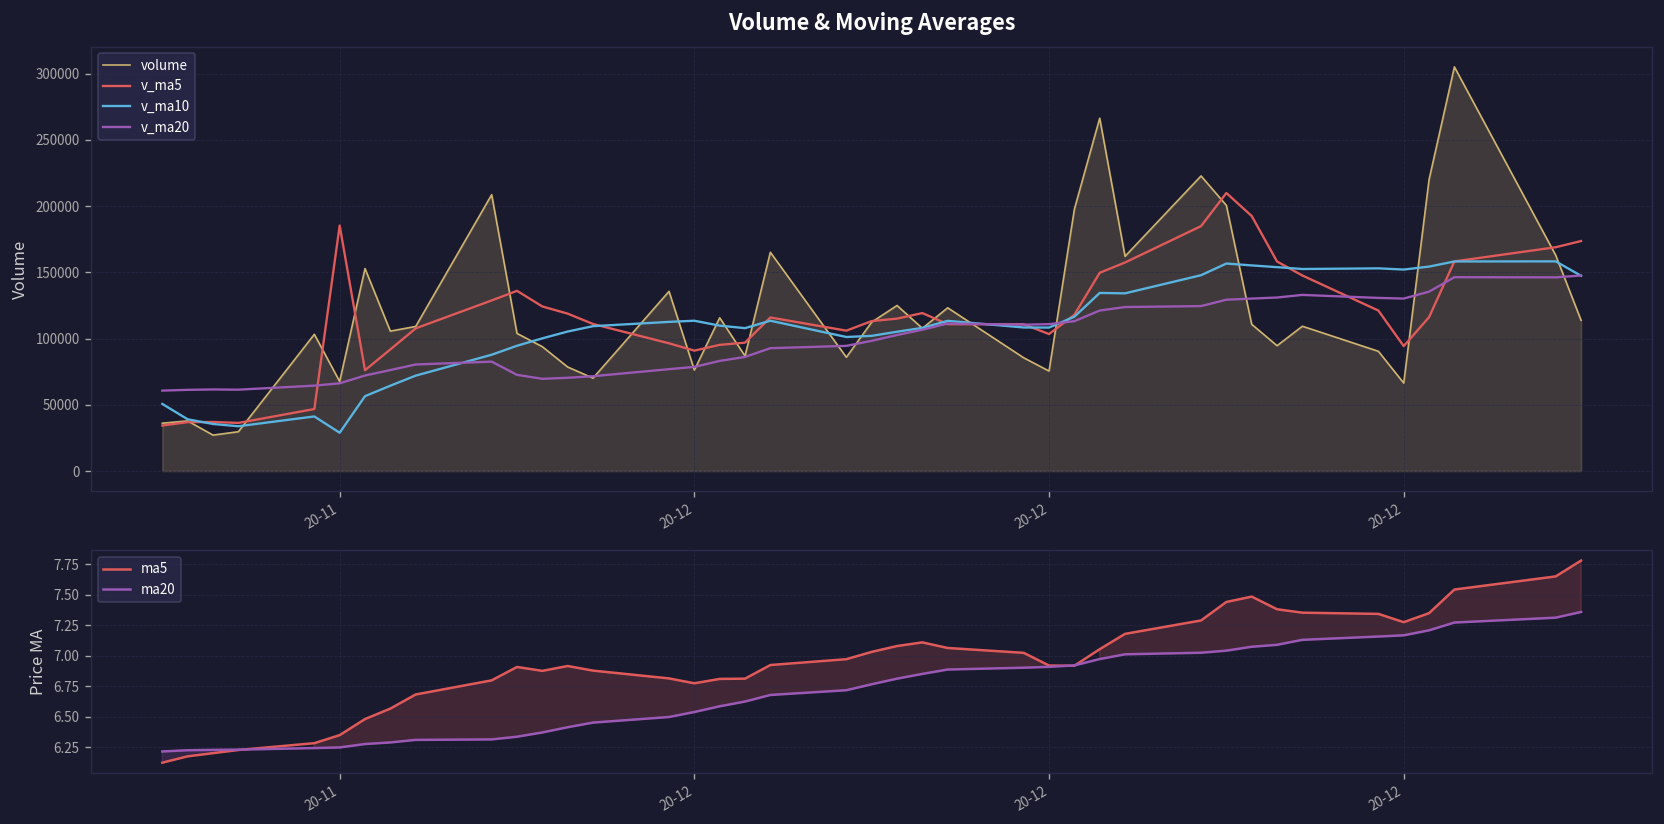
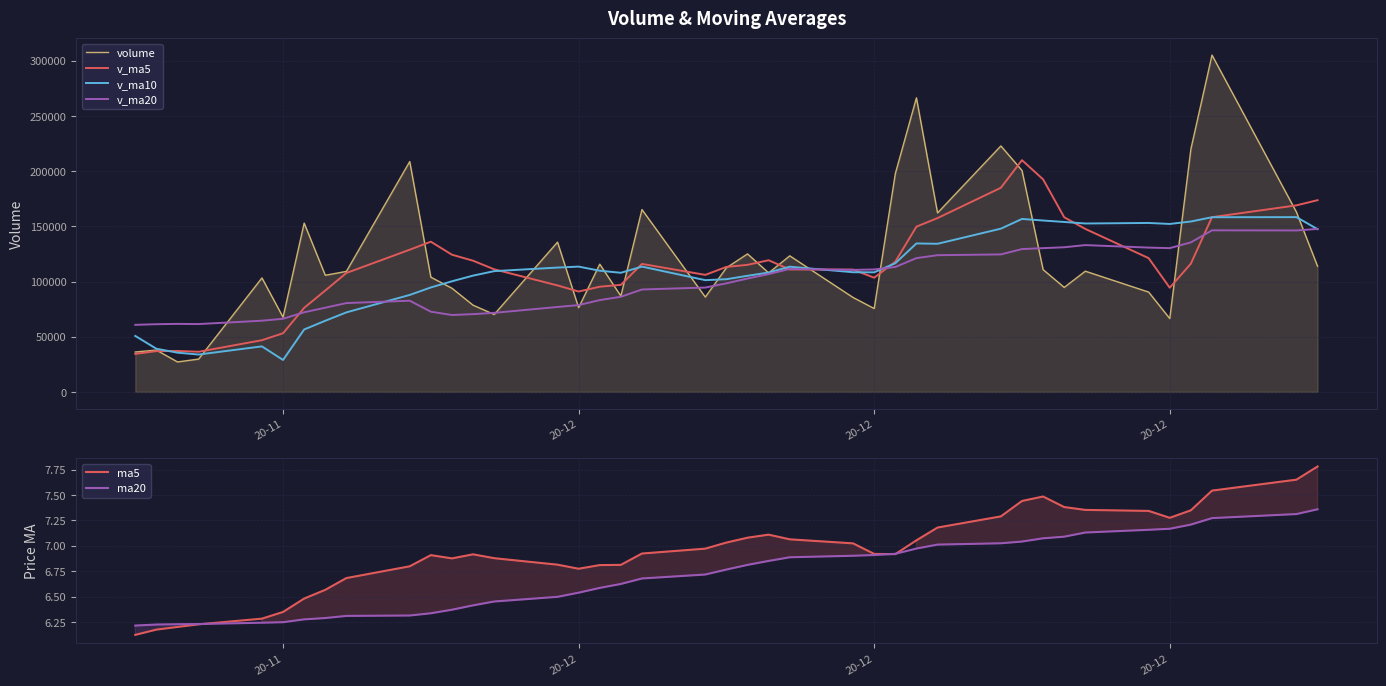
Volume & Moving Averages, v_ma5, 20-11: 185000 -> 53000
